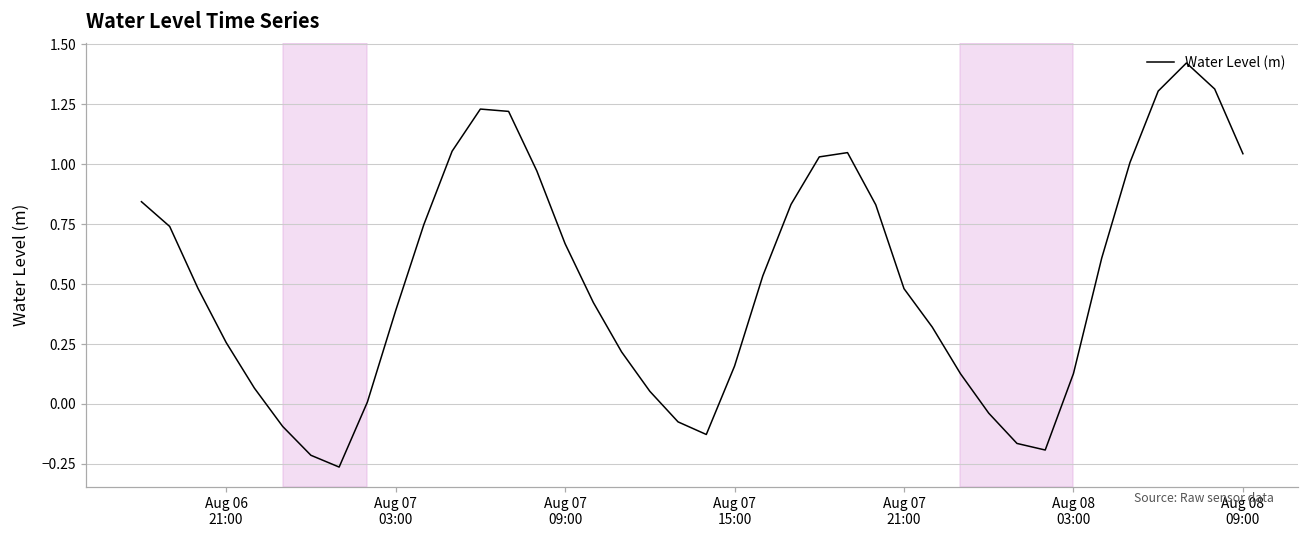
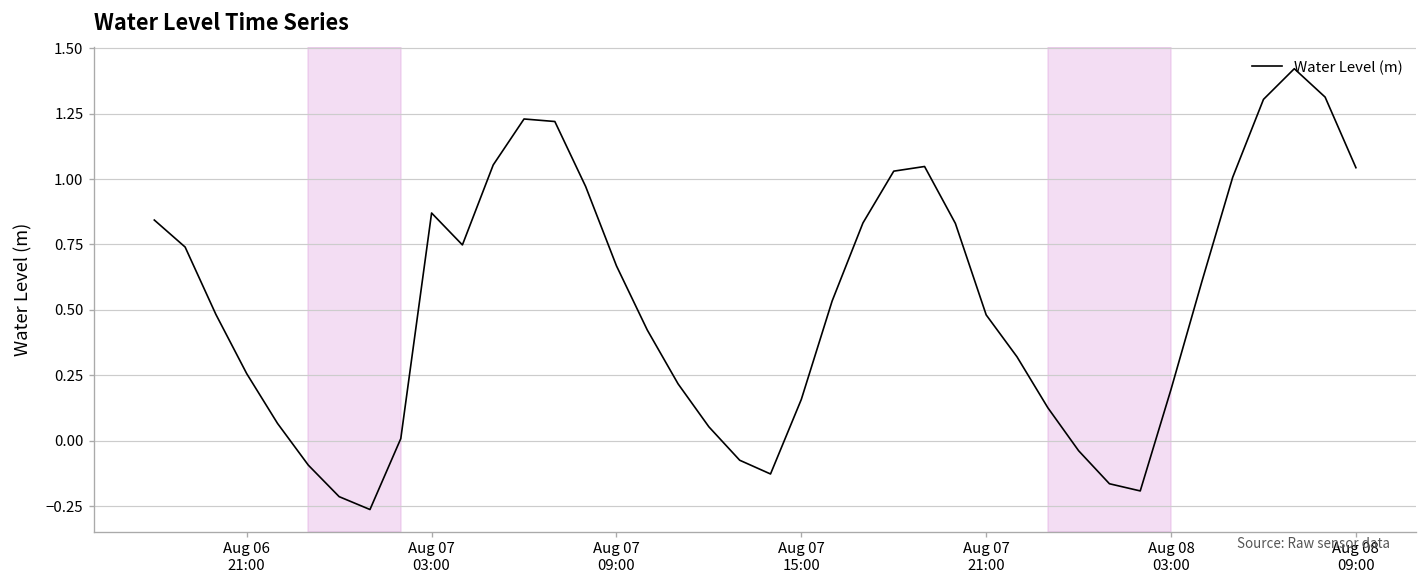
Aug 07 03:00: 0.39 -> 0.87
Aug 08 03:00: 0.13 -> 0.20
